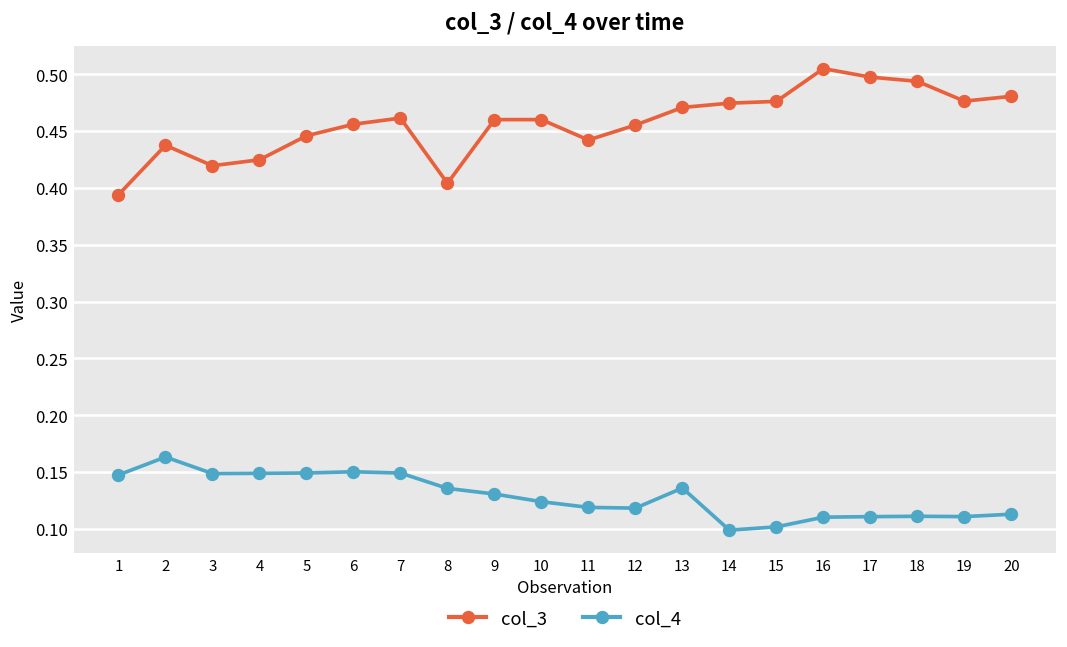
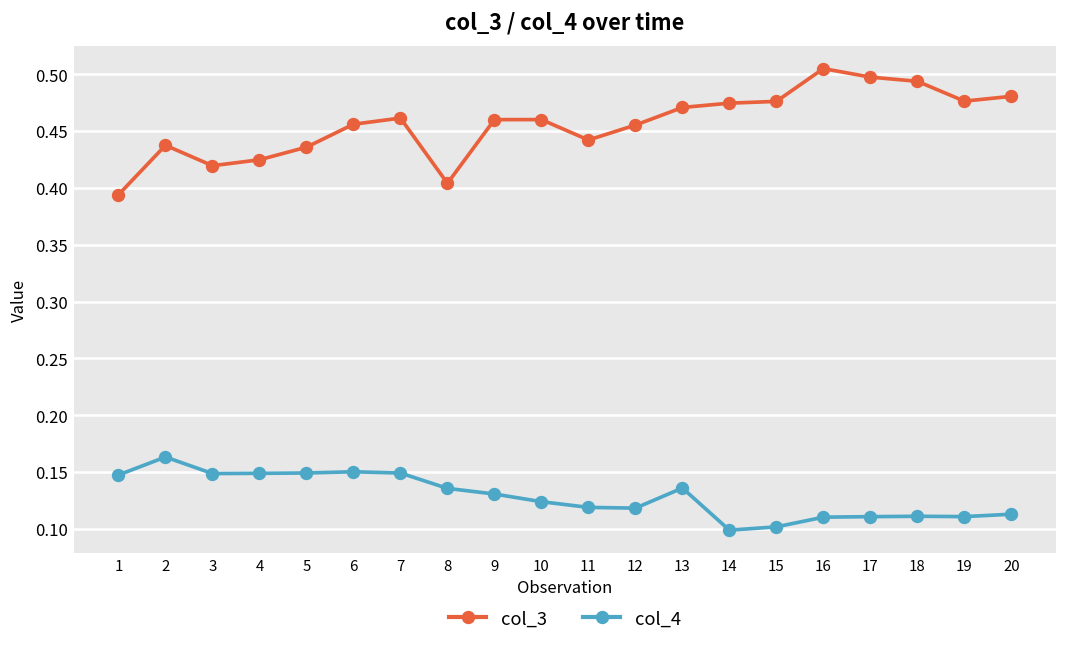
col_3, 5: 0.45 -> 0.44
